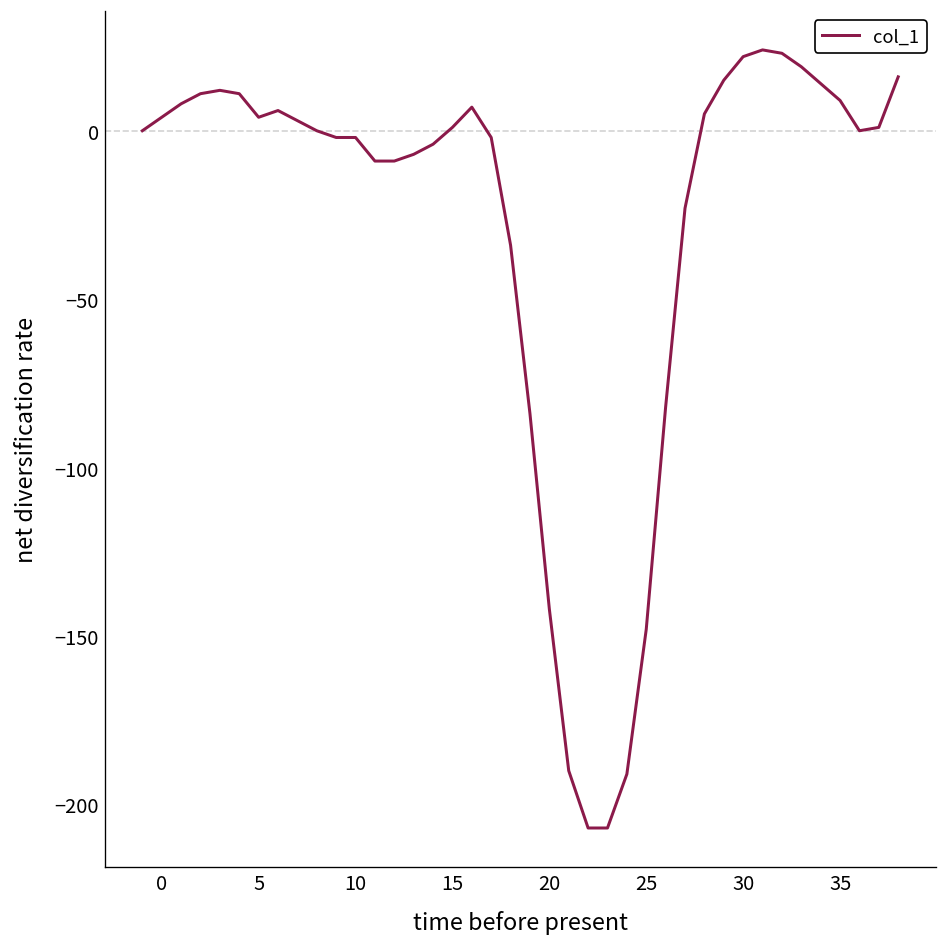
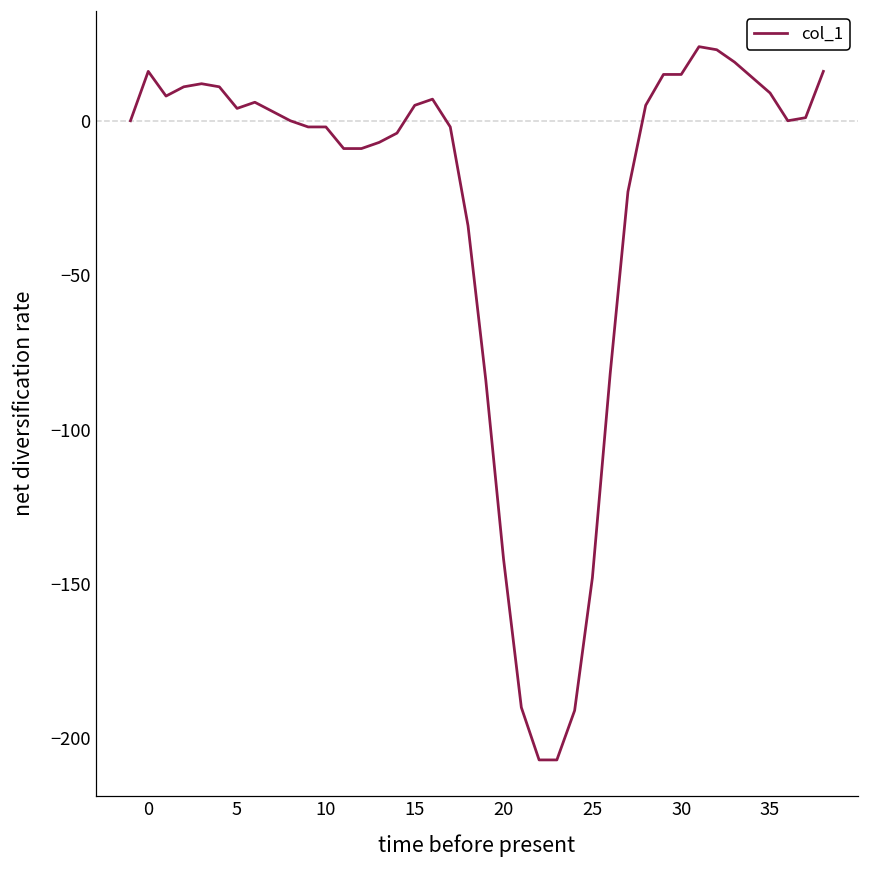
0: 4 -> 16
15: 1 -> 5
30: 22 -> 15
